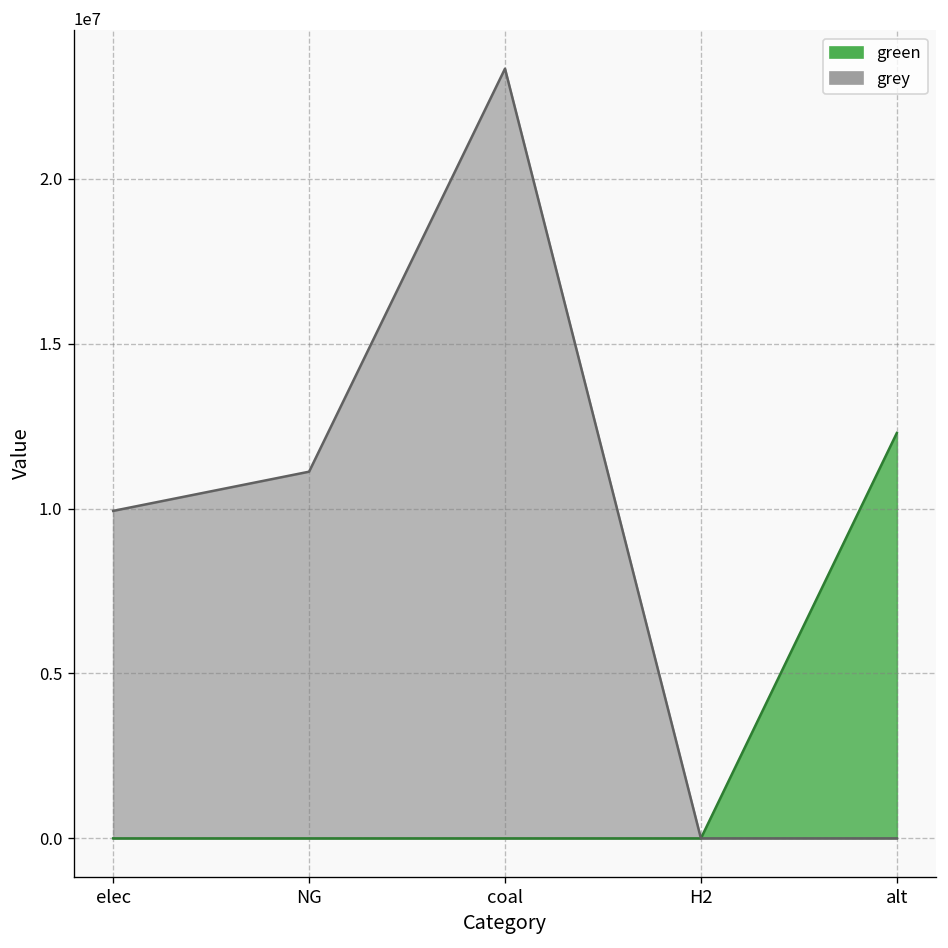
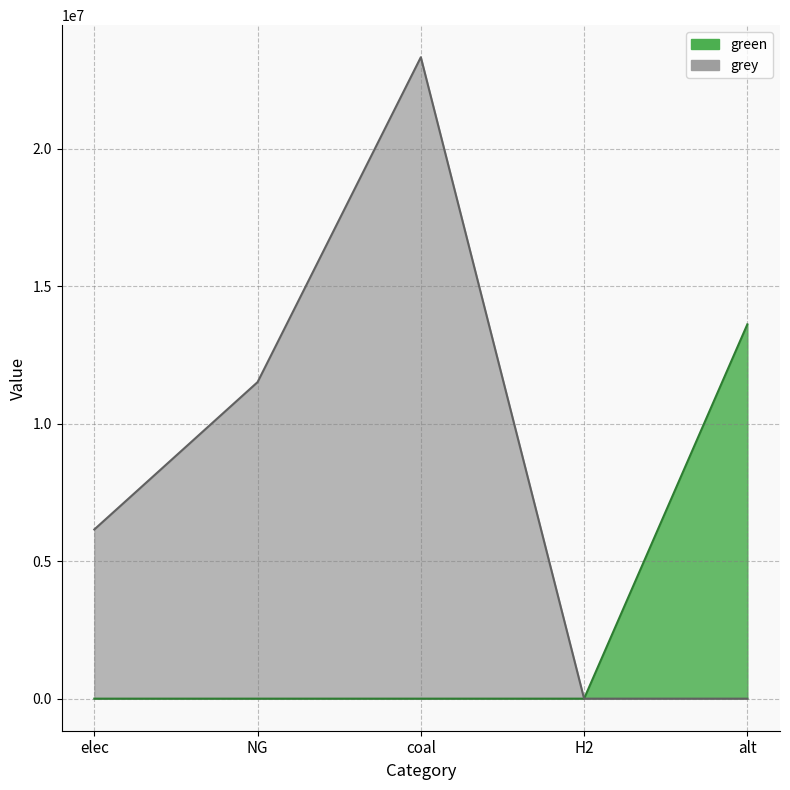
grey, elec: 9900000 -> 6200000
grey, NG: 11100000 -> 11500000
green, alt: 12300000 -> 13600000
